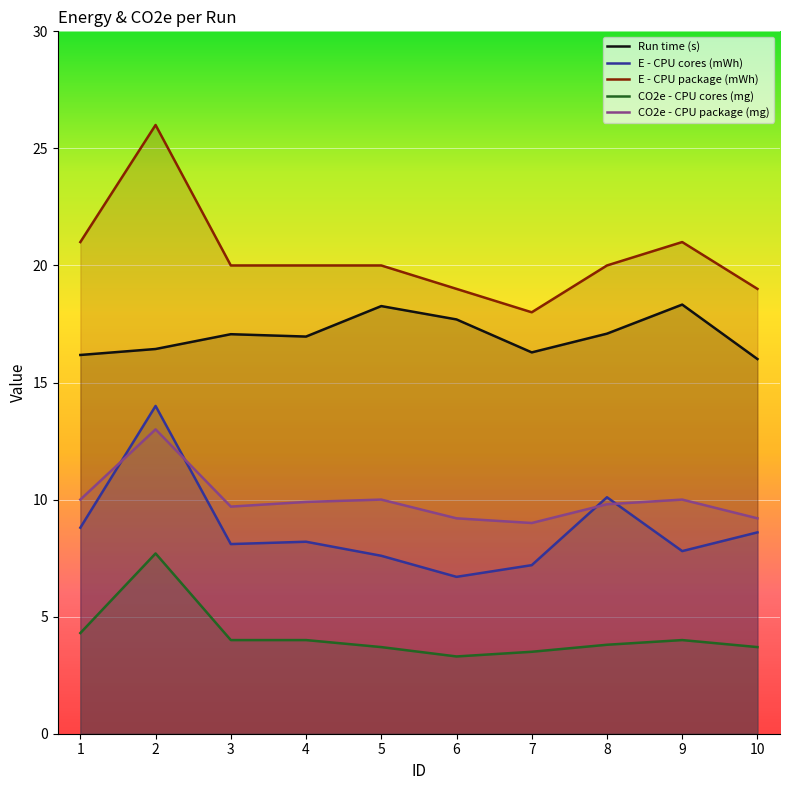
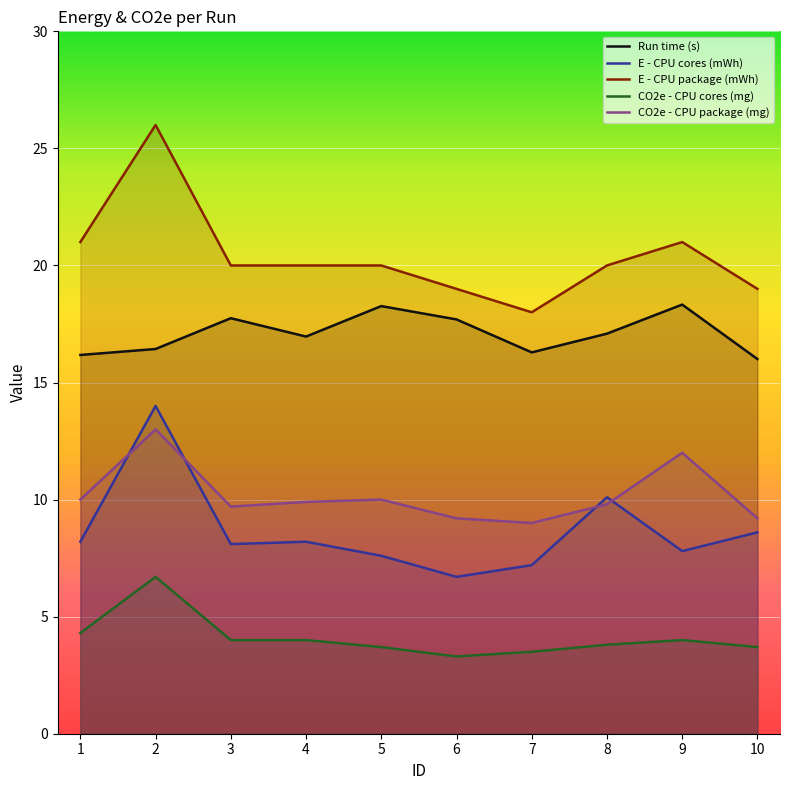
E - CPU cores (mWh), 1: 8.8 -> 8.2
CO2e - CPU cores (mg), 2: 7.7 -> 6.7
Run time (s), 3: 17.1 -> 17.7
CO2e - CPU package (mg), 9: 10 -> 12
